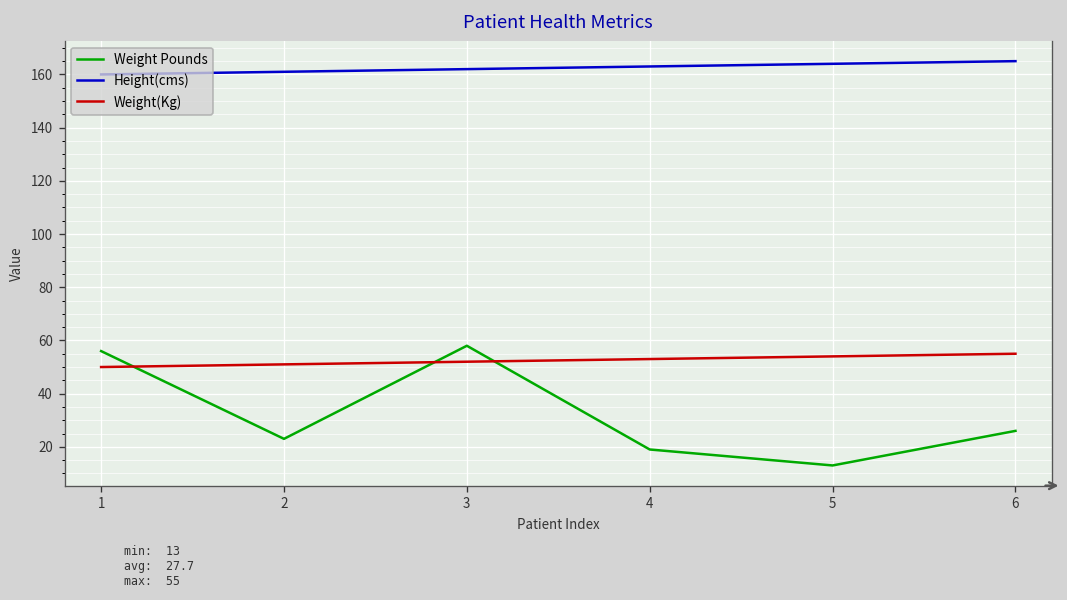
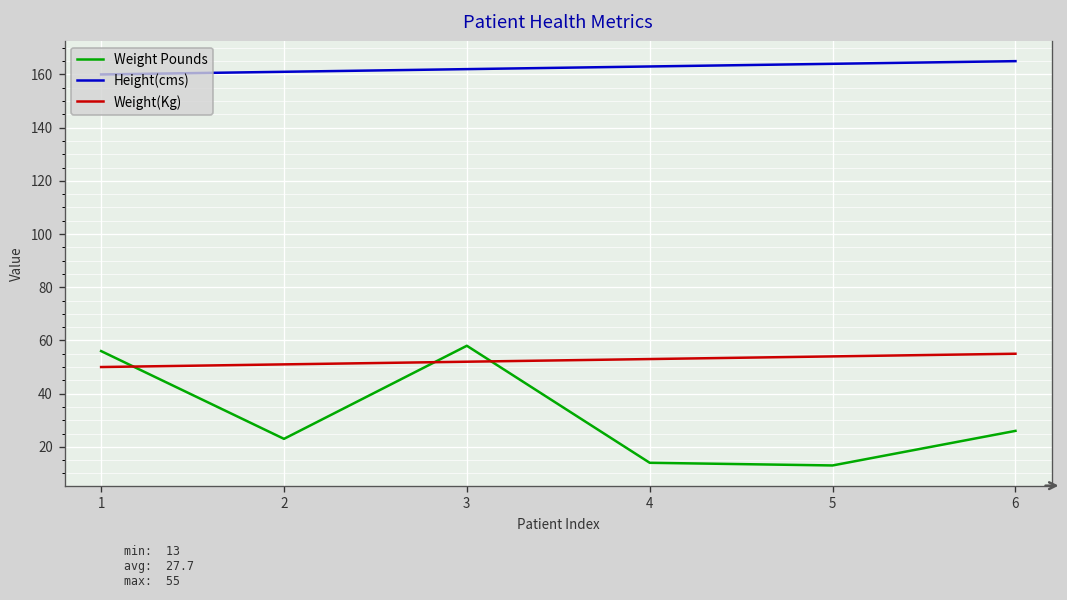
Weight Pounds, 4: 19 -> 14
